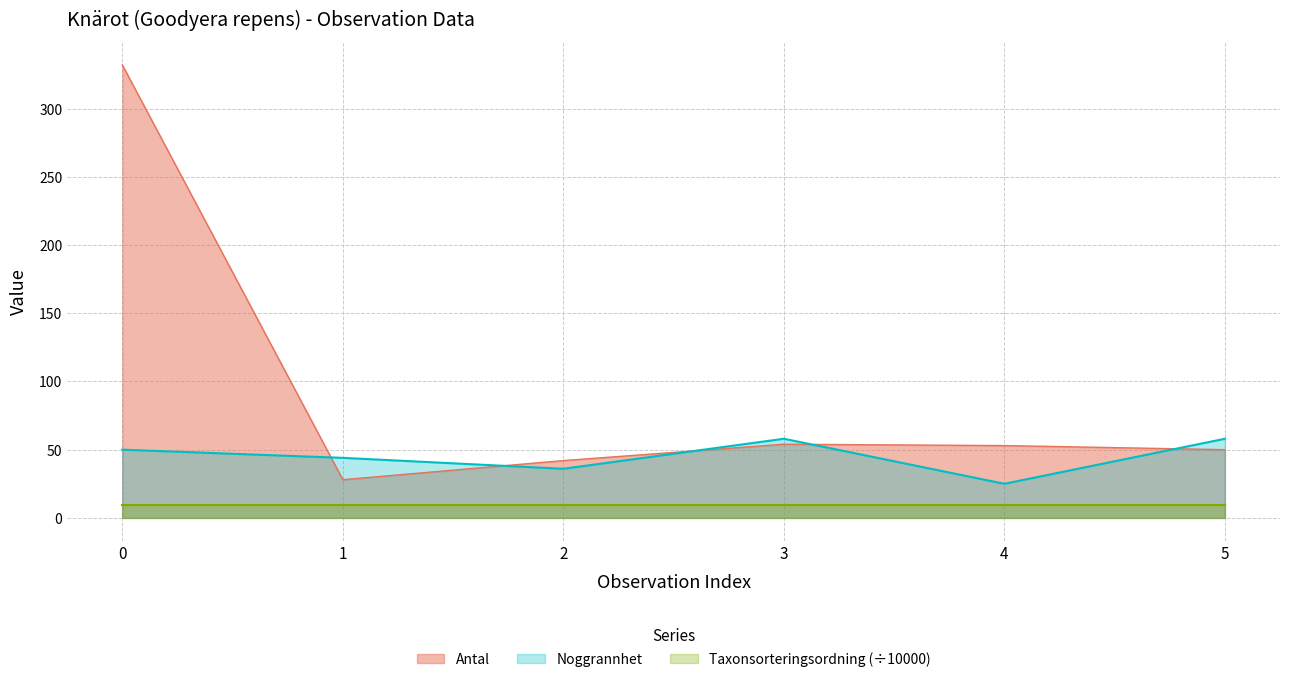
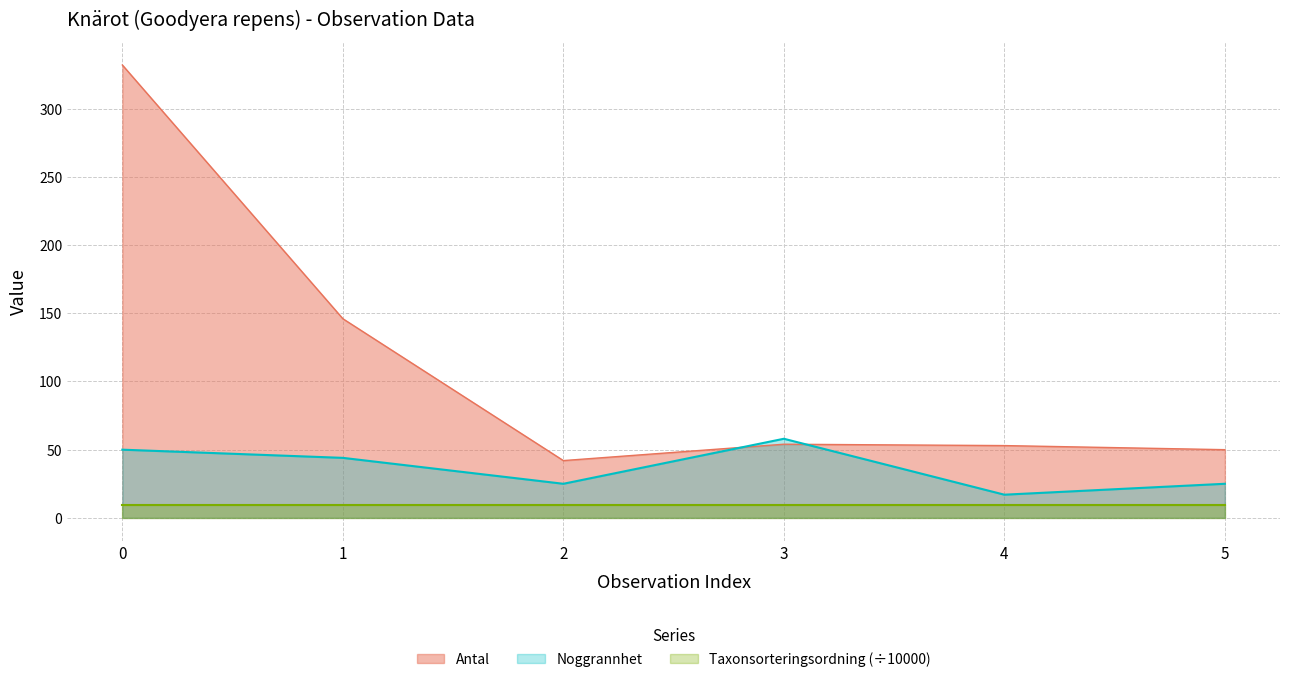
Antal, 1: 28 -> 146
Noggrannhet, 2: 36 -> 25
Noggrannhet, 4: 25 -> 17
Noggrannhet, 5: 58 -> 25
